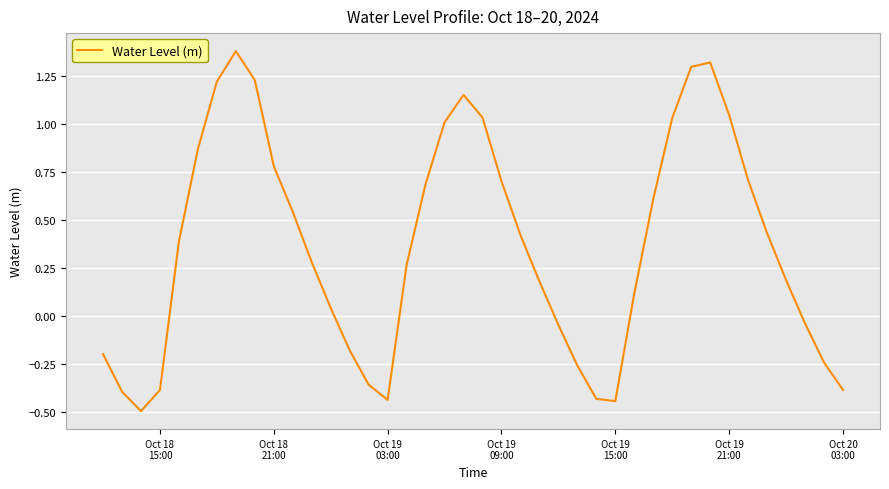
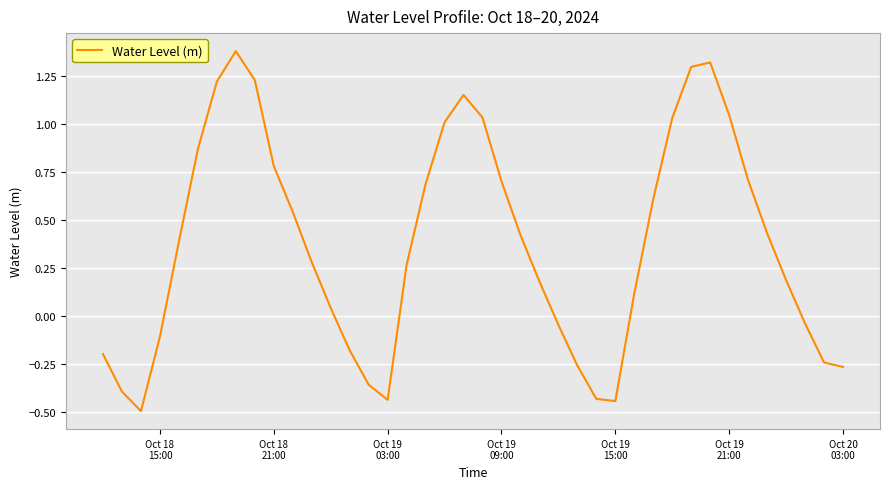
Oct 18 15:00: -0.38 -> -0.11
Oct 20 03:00: -0.38 -> -0.26
